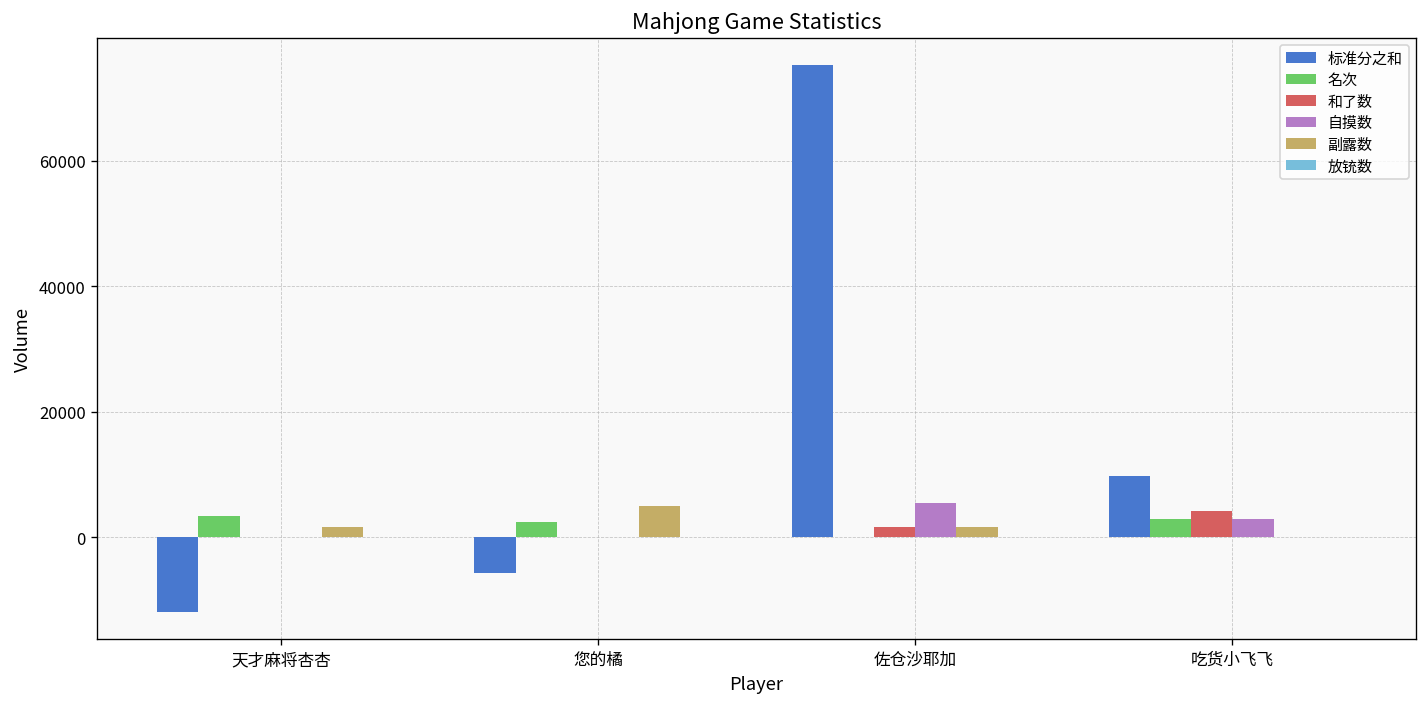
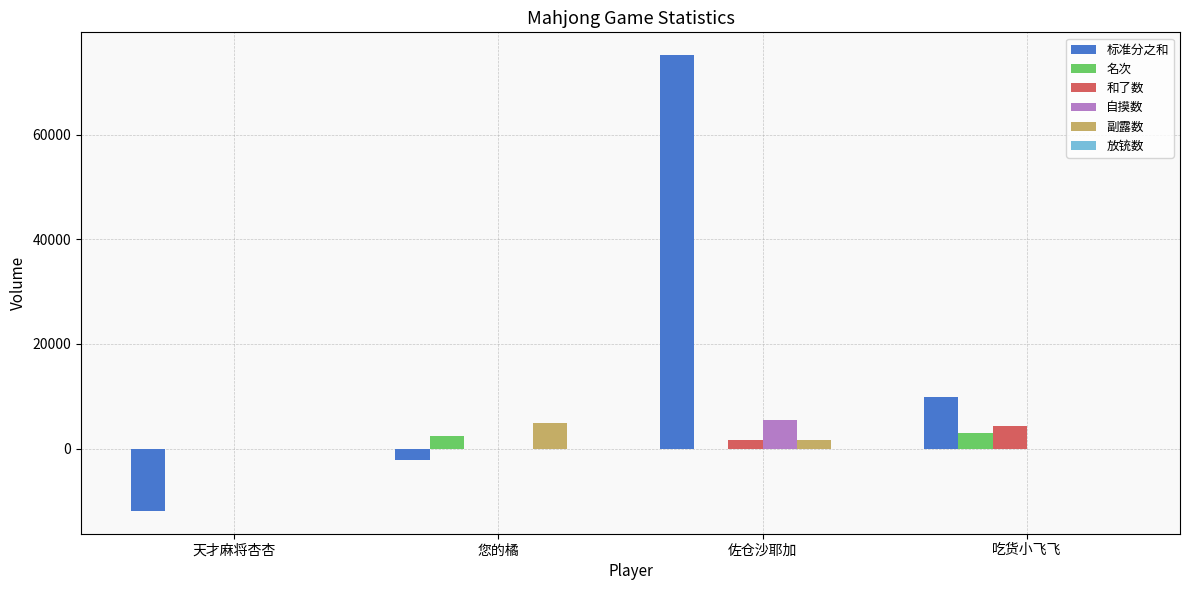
名次, 天才麻将杏杏: 3000 -> 0
副露数, 天才麻将杏杏: 2000 -> 0
标准分之和, 您的橘: -6000 -> -2000
自摸数, 吃货小飞飞: 3000 -> 0
